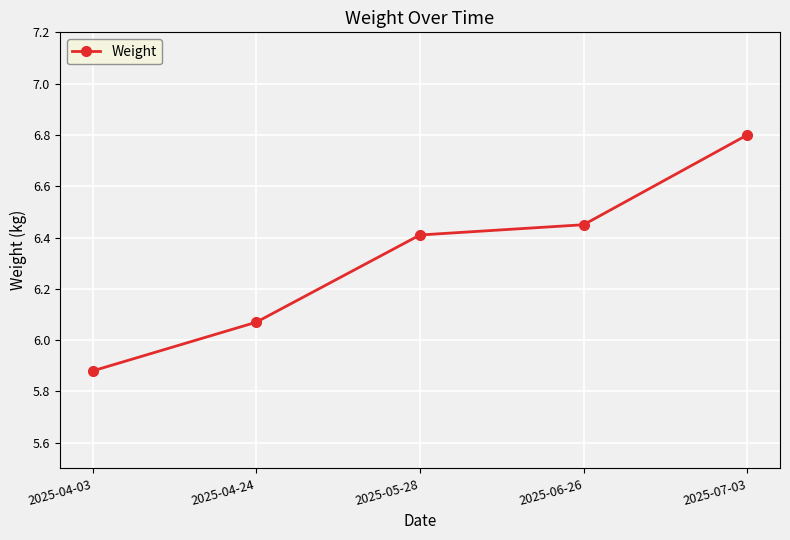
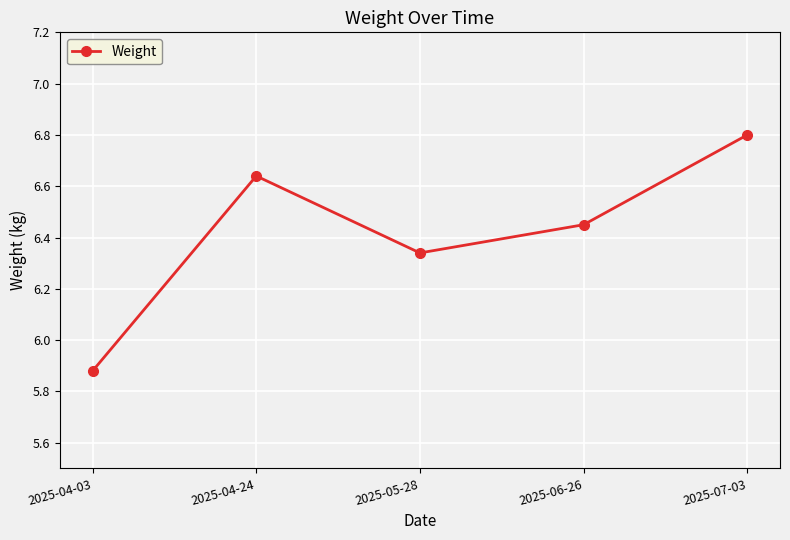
2025-04-24: 6.07 -> 6.64
2025-05-28: 6.41 -> 6.34
